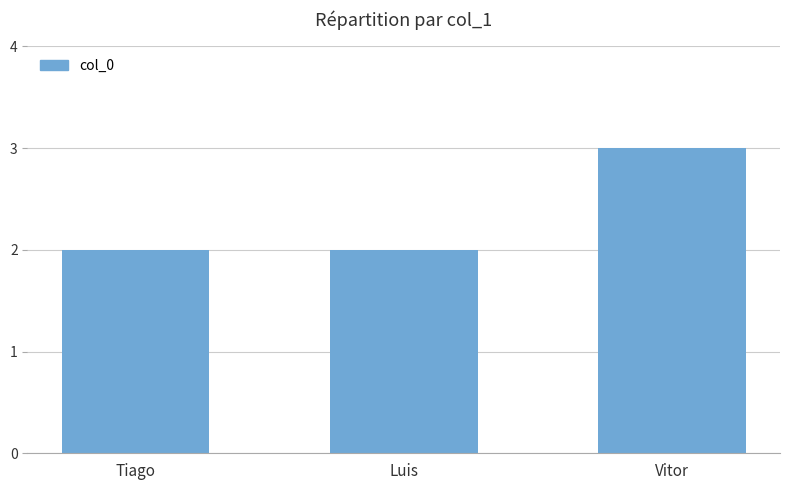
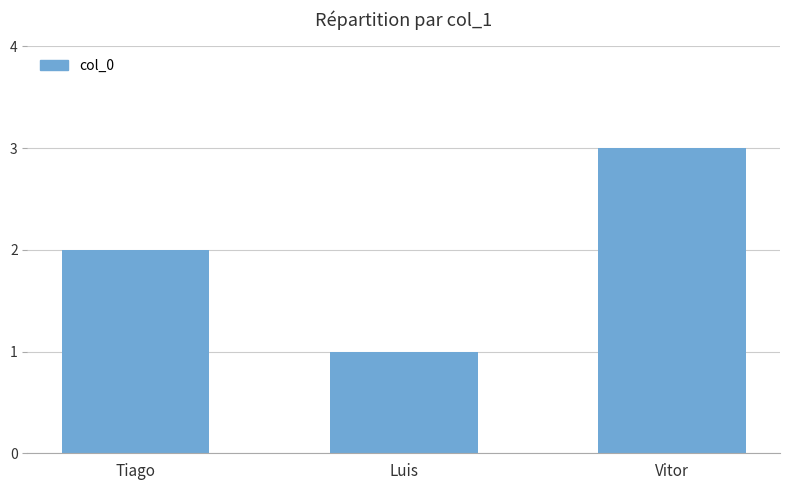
Luis: 2 -> 1
